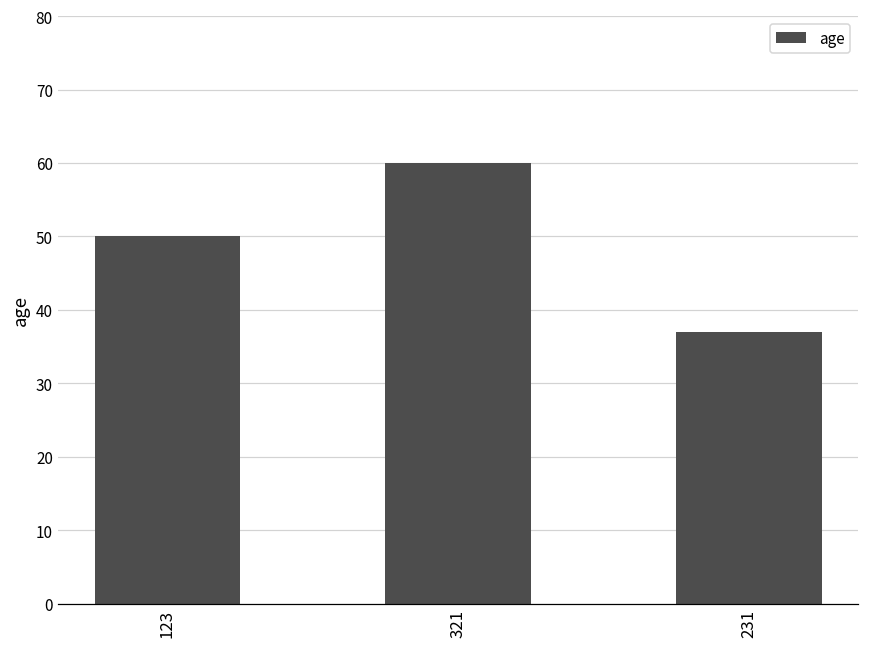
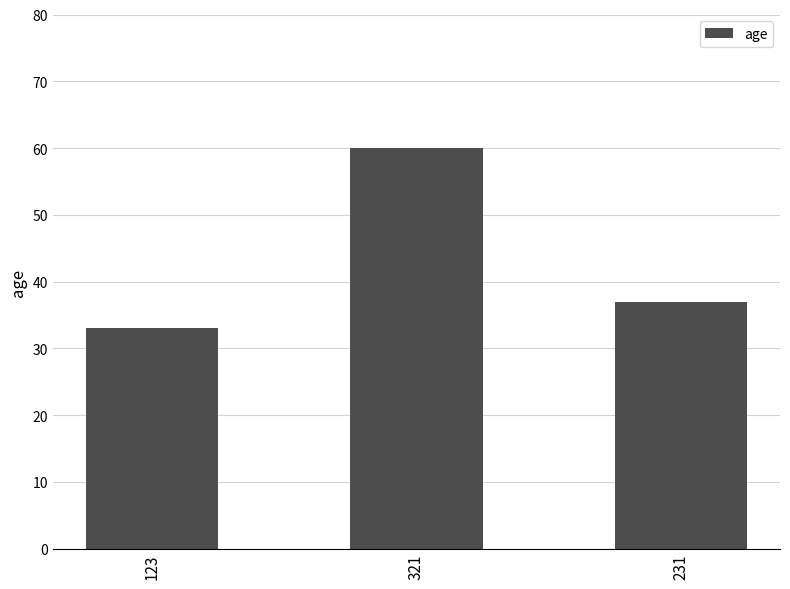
123: 50 -> 33
